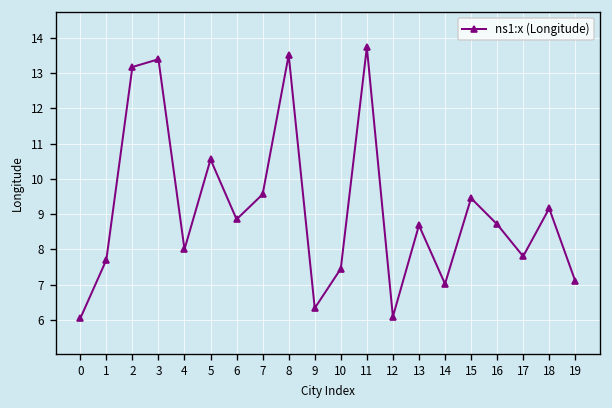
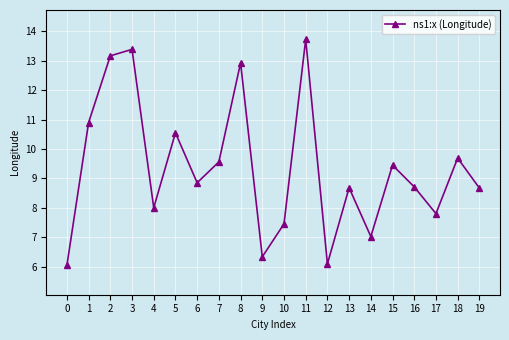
1: 7.7 -> 10.9
8: 13.5 -> 12.9
18: 9.2 -> 9.7
19: 7.1 -> 8.7
